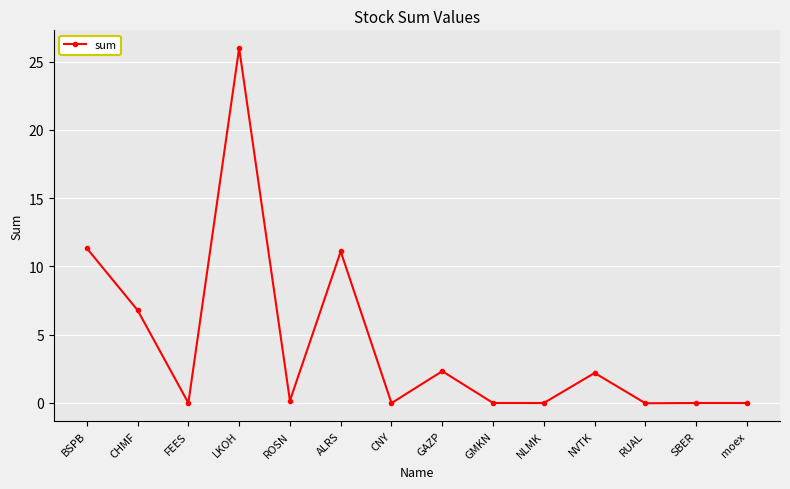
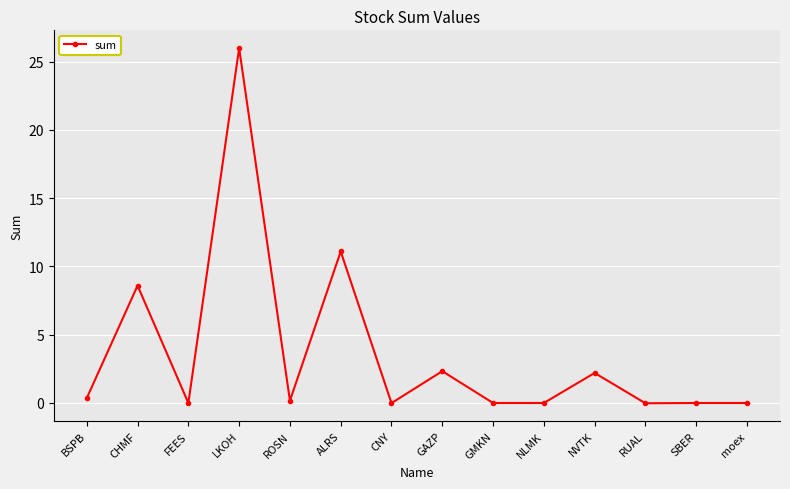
BSPB: 11.3 -> 0.4
CHMF: 6.8 -> 8.6
